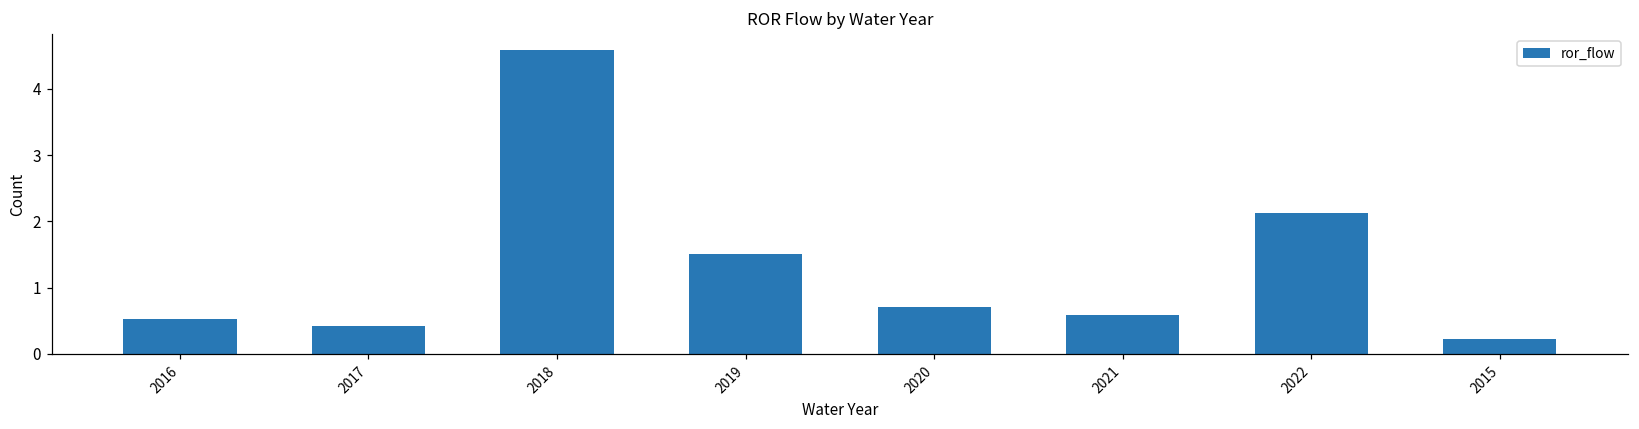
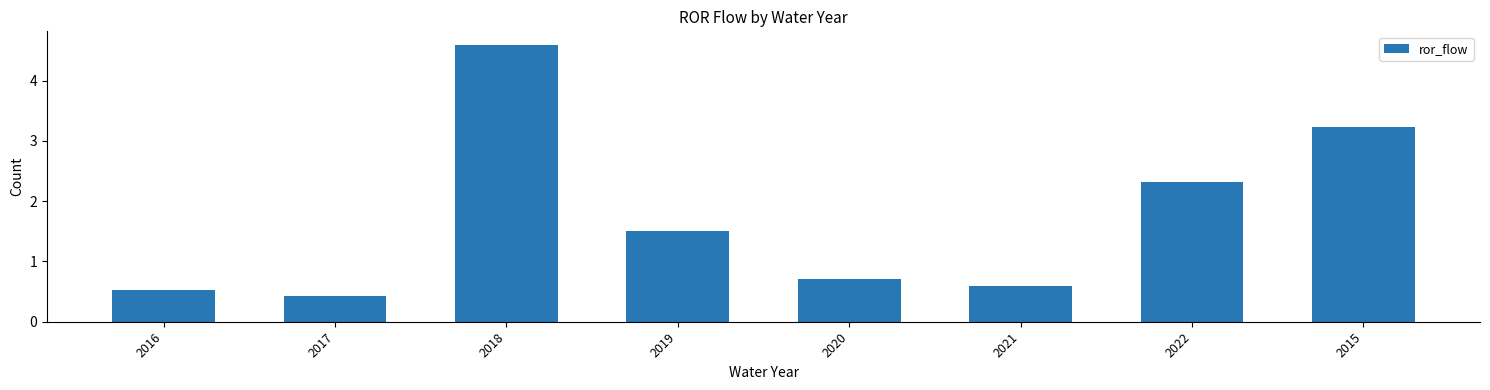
2022: 2.1 -> 2.3
2015: 0.2 -> 3.2
